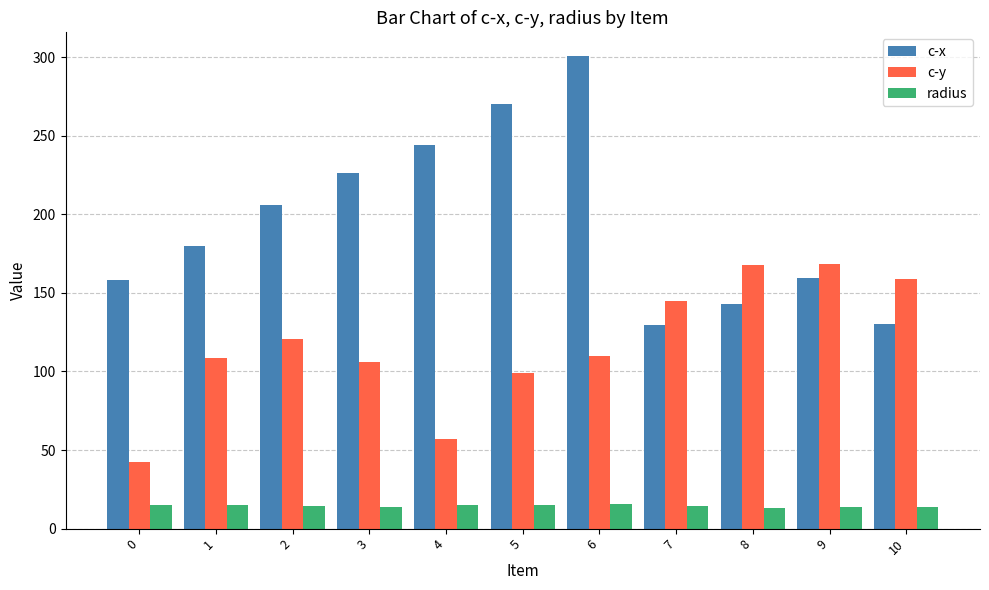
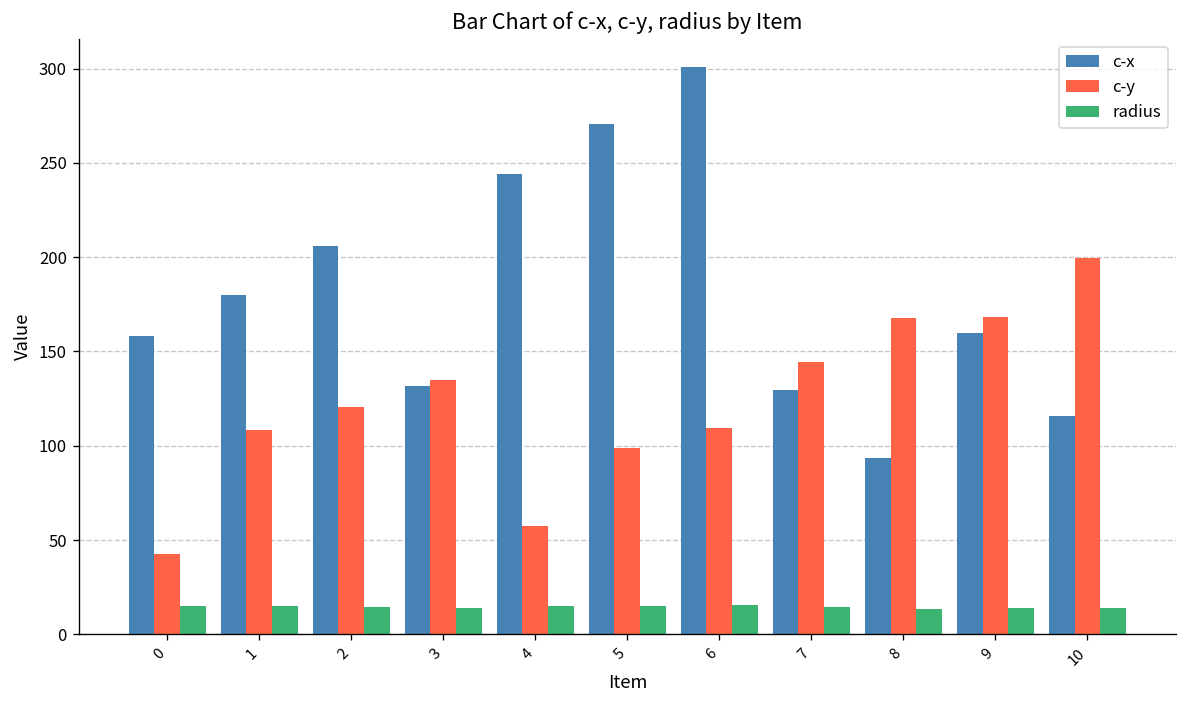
c-x, 3: 227 -> 132
c-y, 3: 106 -> 135
c-x, 8: 143 -> 94
c-x, 10: 130 -> 116
c-y, 10: 159 -> 200
